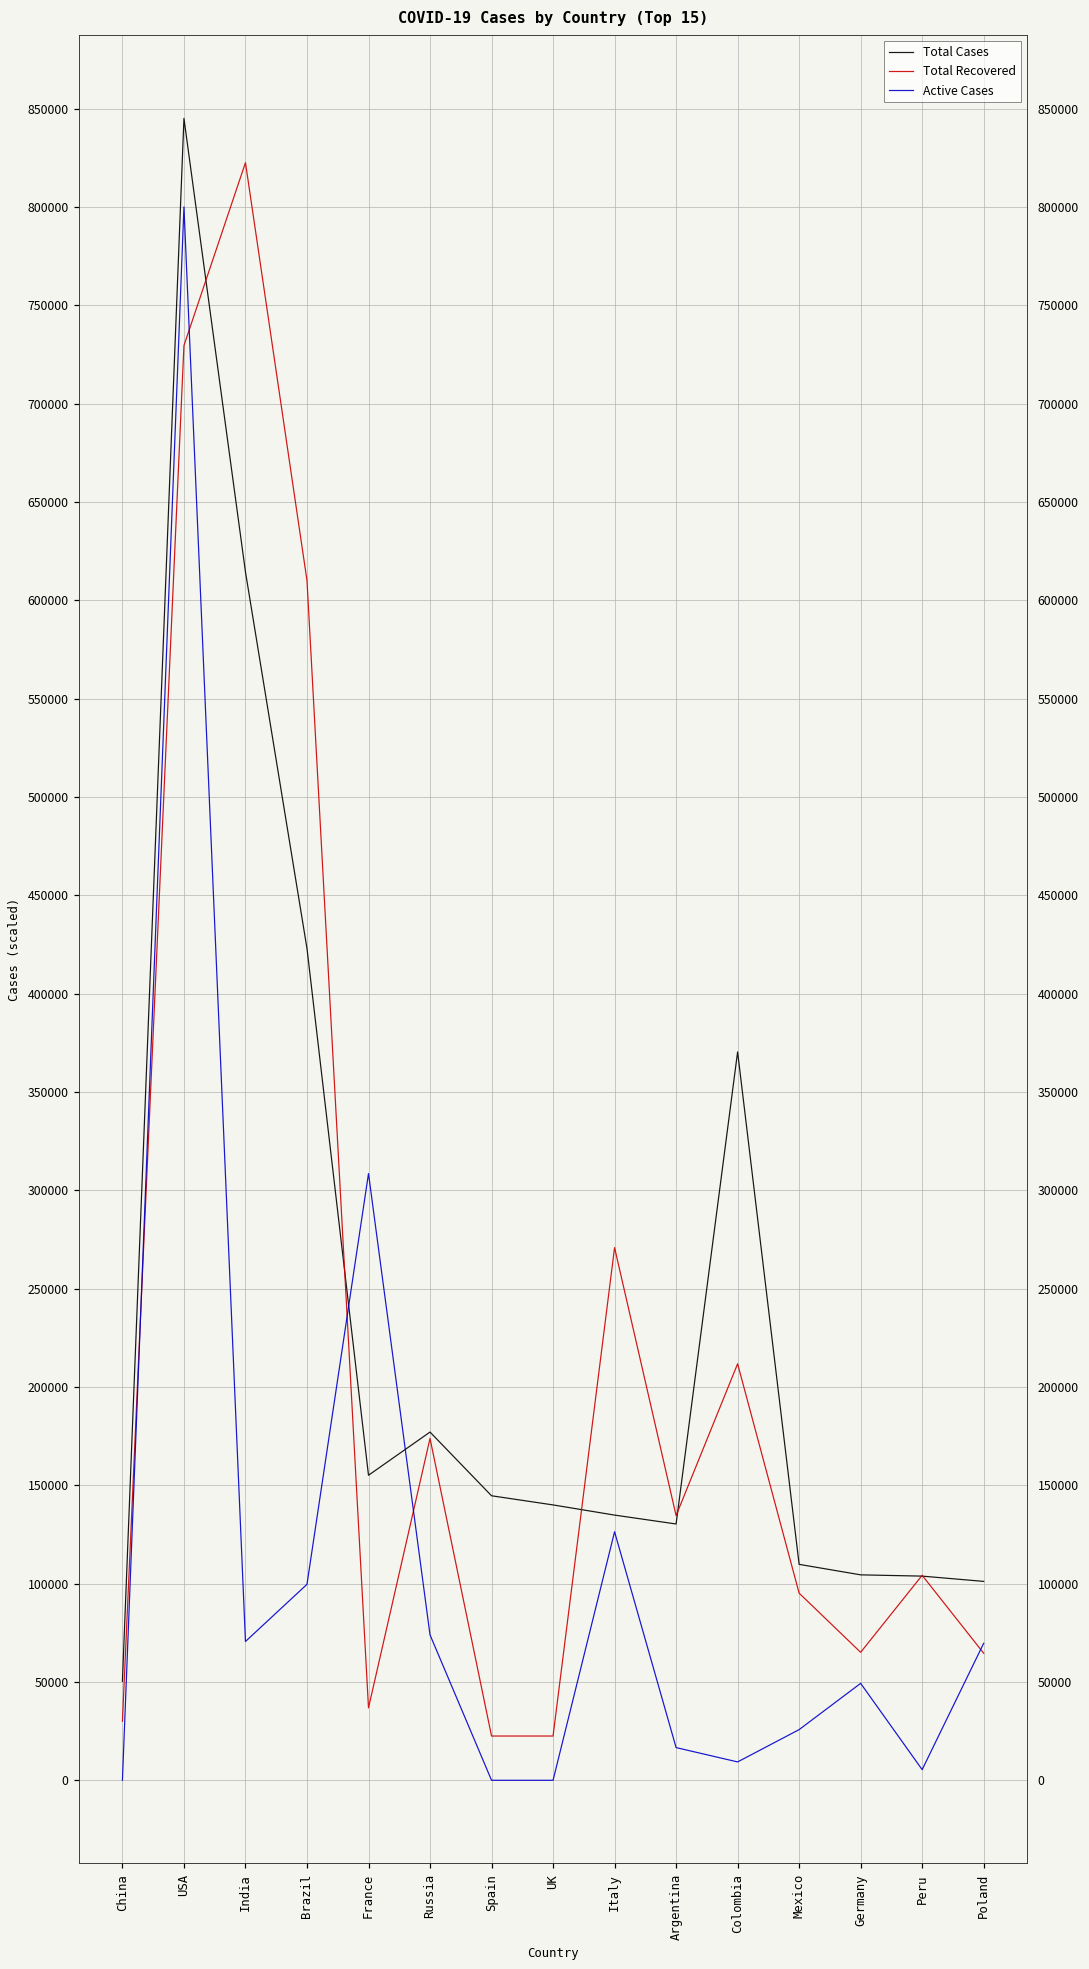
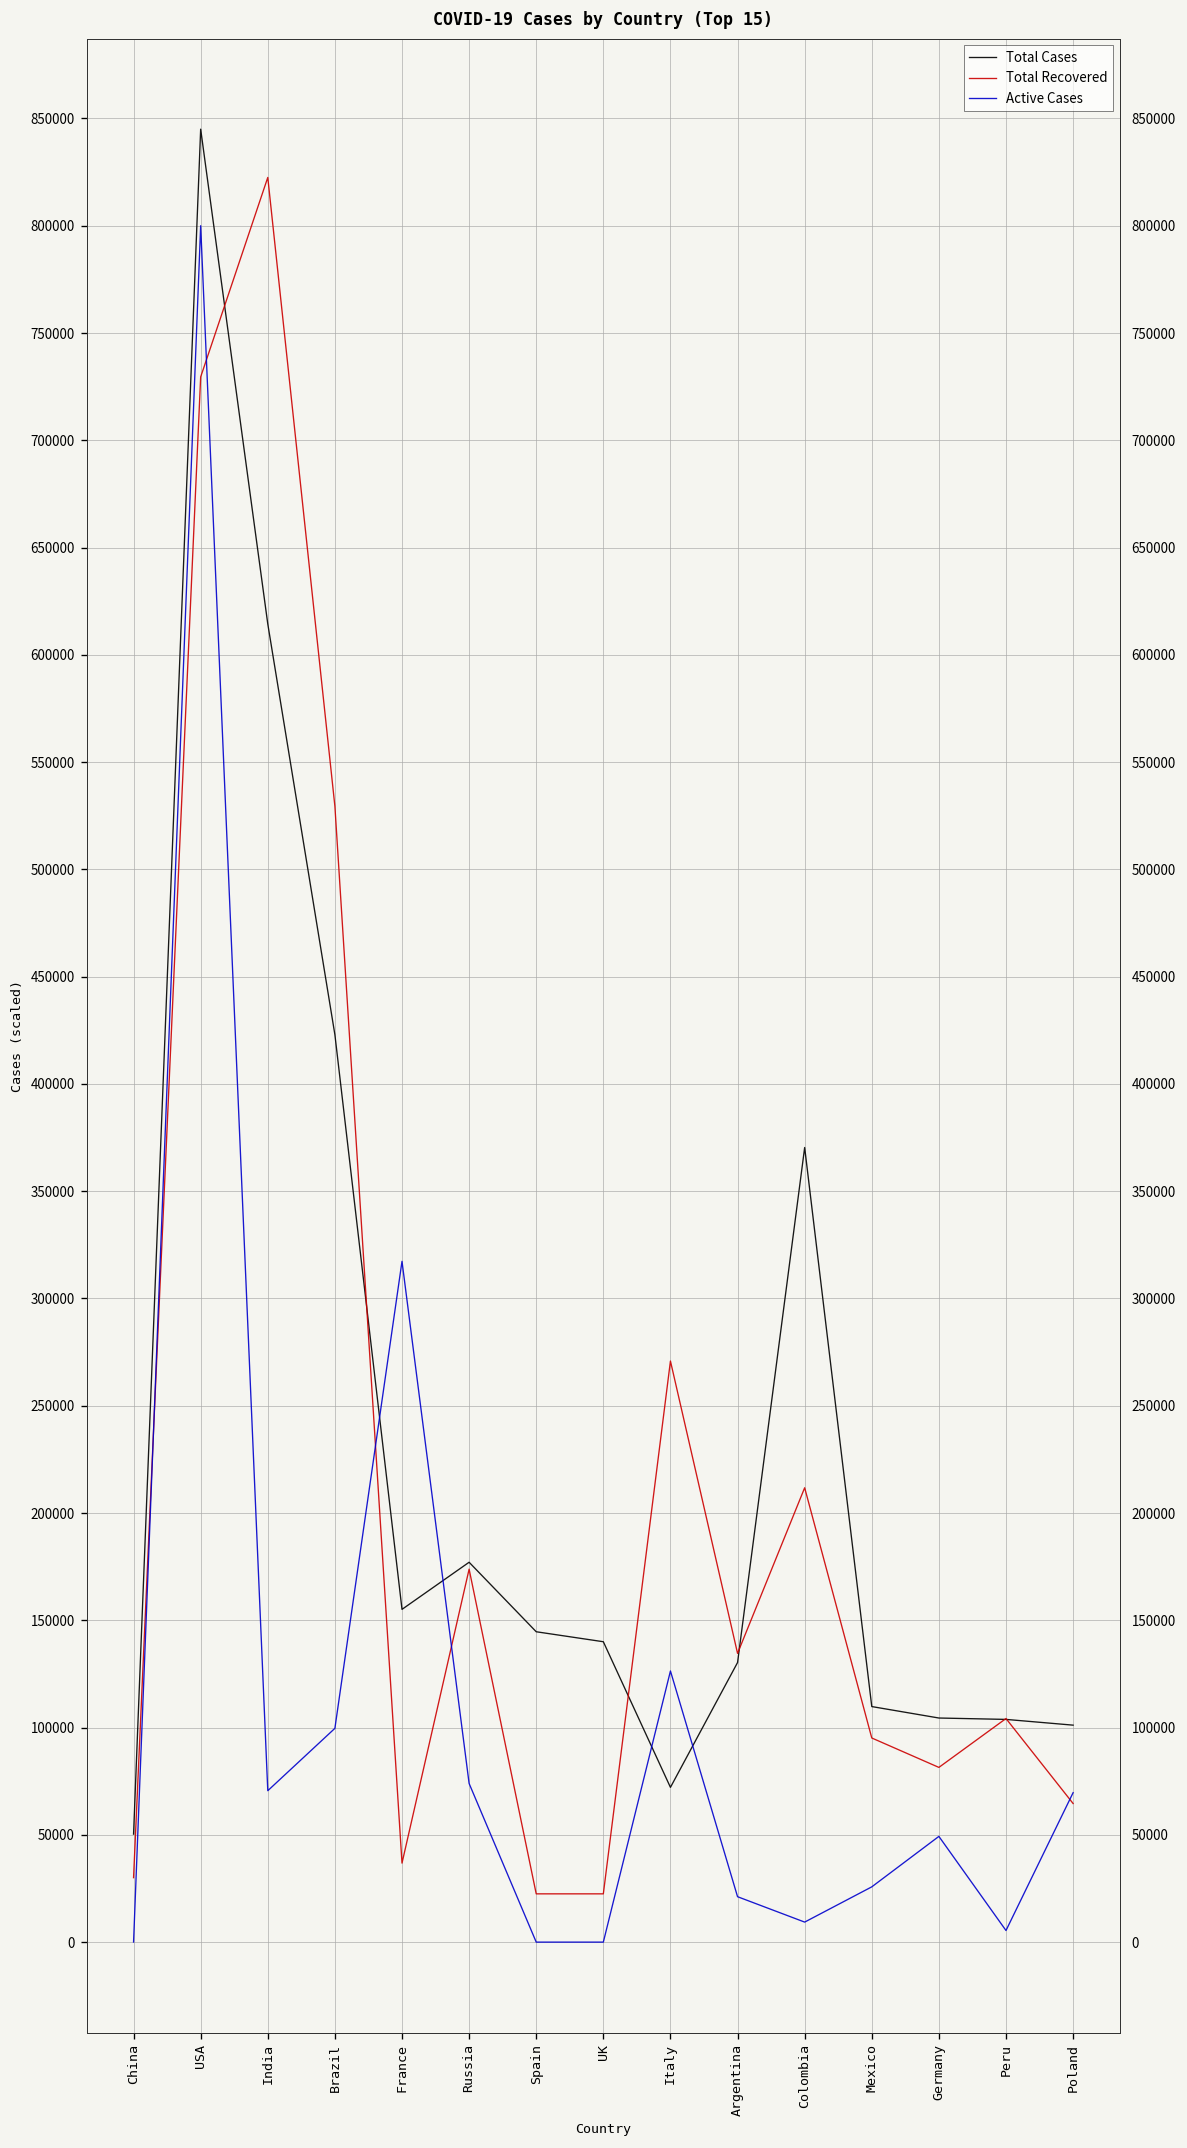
Total Recovered, Brazil: 610000 -> 529000
Active Cases, France: 308000 -> 317000
Total Cases, Italy: 135000 -> 72000
Active Cases, Argentina: 17000 -> 21000
Total Recovered, Germany: 65000 -> 81000
